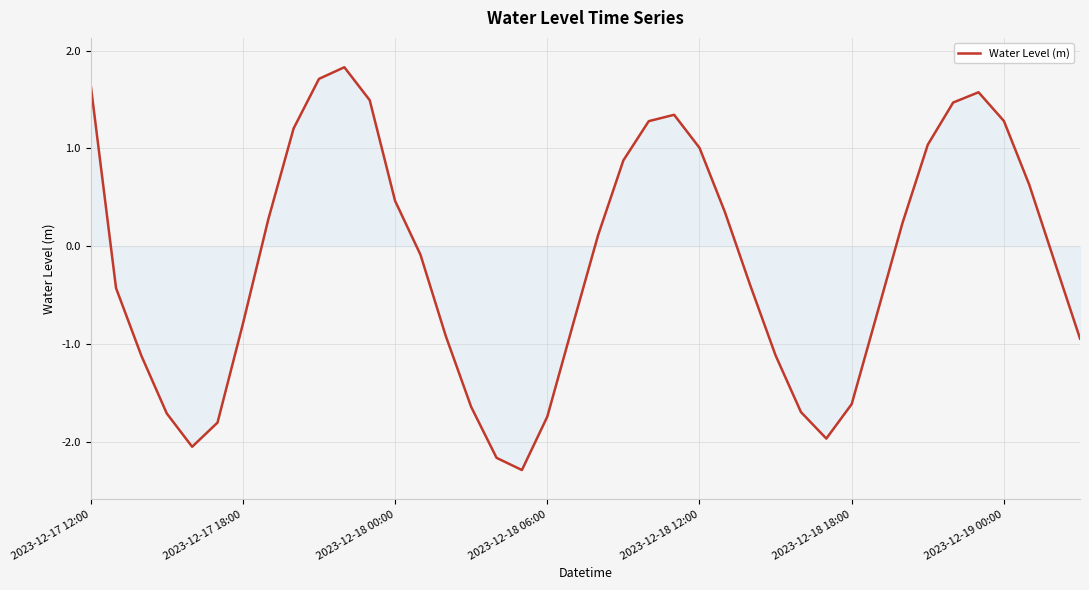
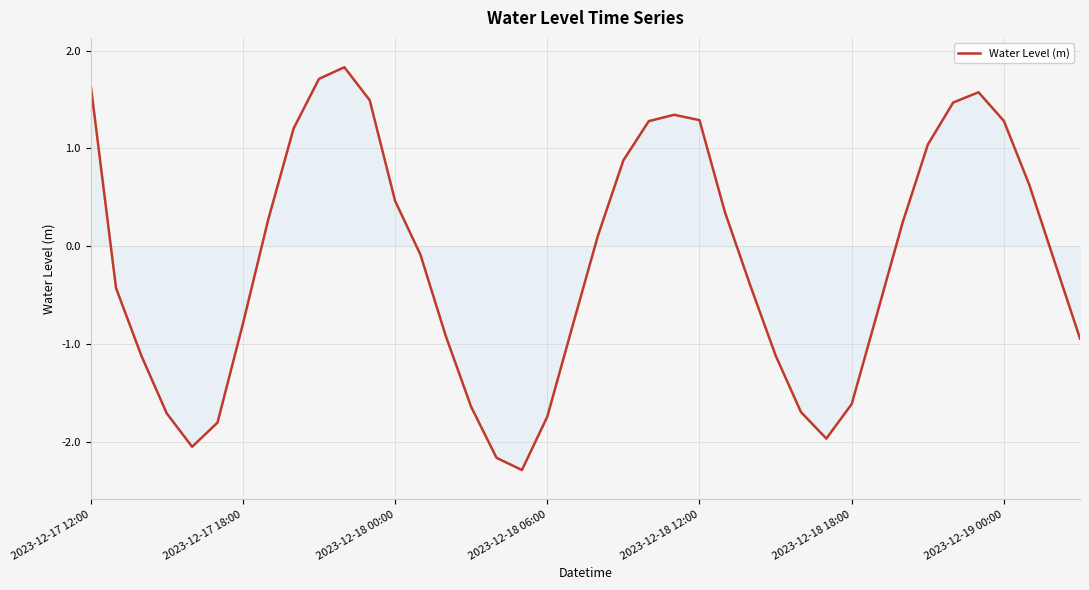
Water Level (m), 2023-12-18 12:00: 1.0 -> 1.3
